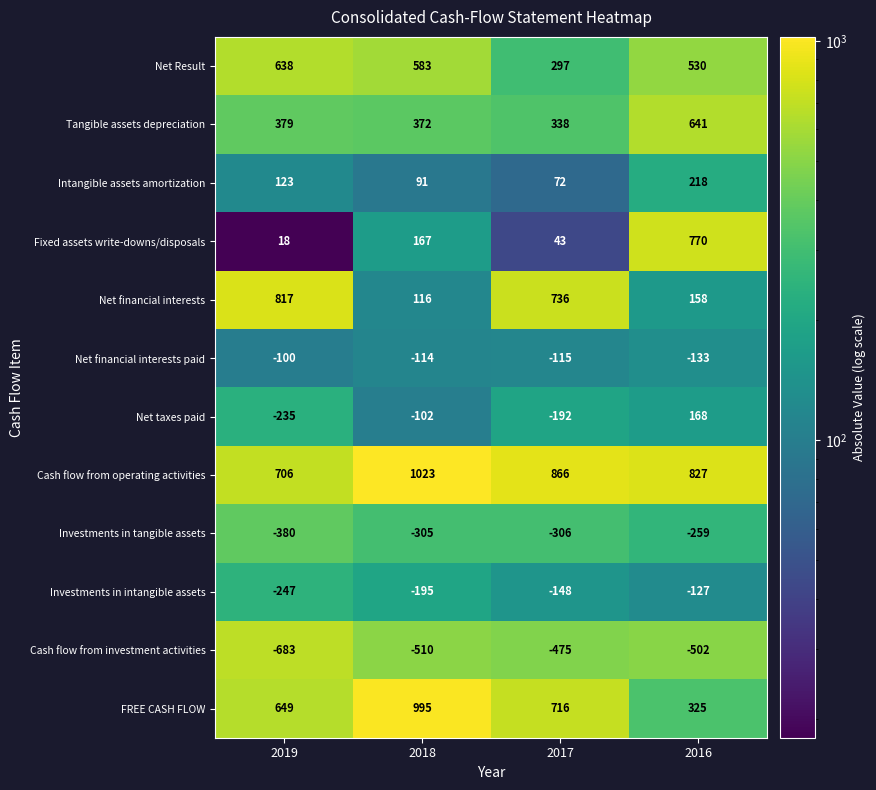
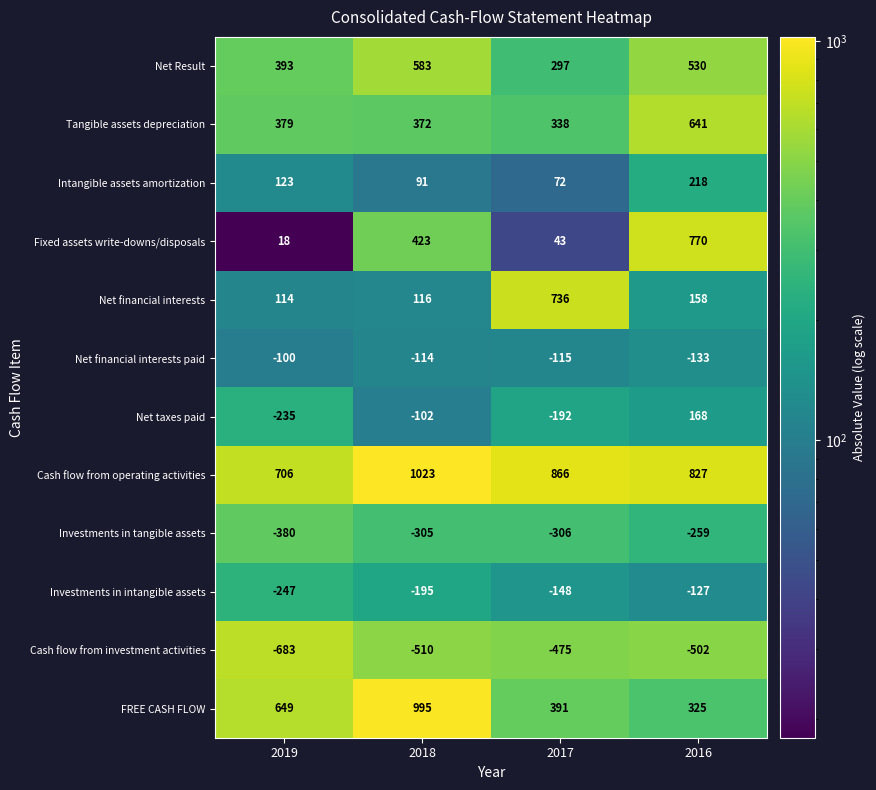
Net Result, 2019: 638 -> 393
Fixed assets write-downs/disposals, 2018: 167 -> 423
Net financial interests, 2019: 817 -> 114
FREE CASH FLOW, 2017: 716 -> 391
